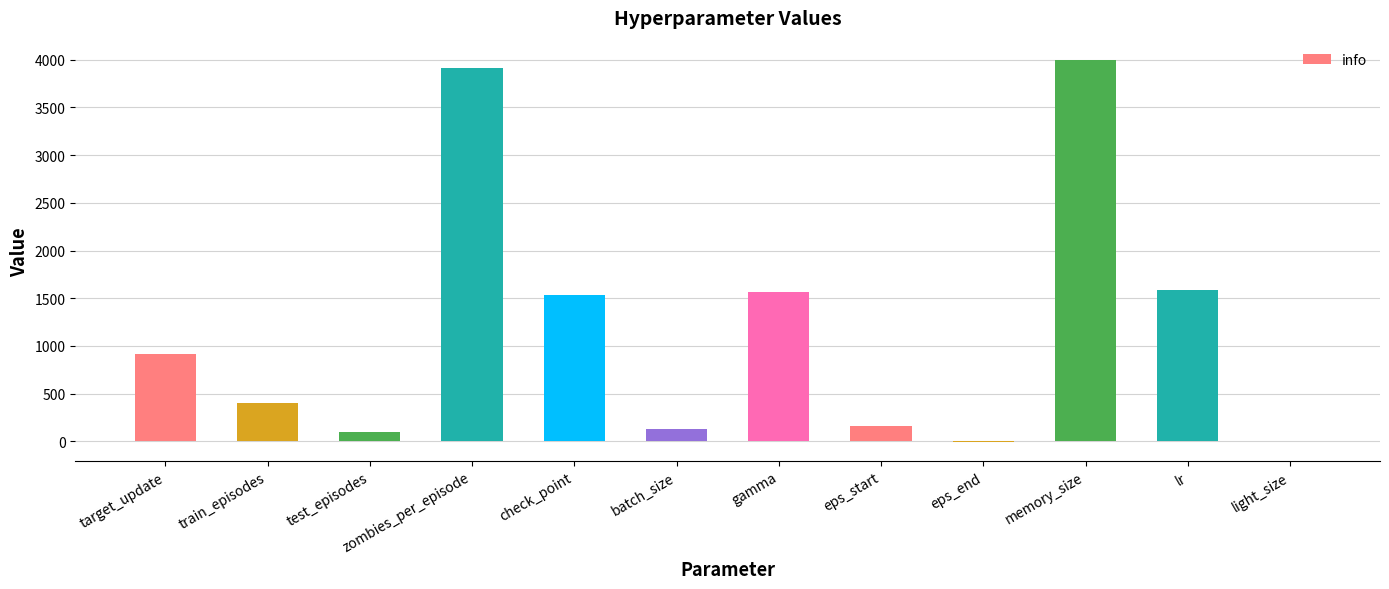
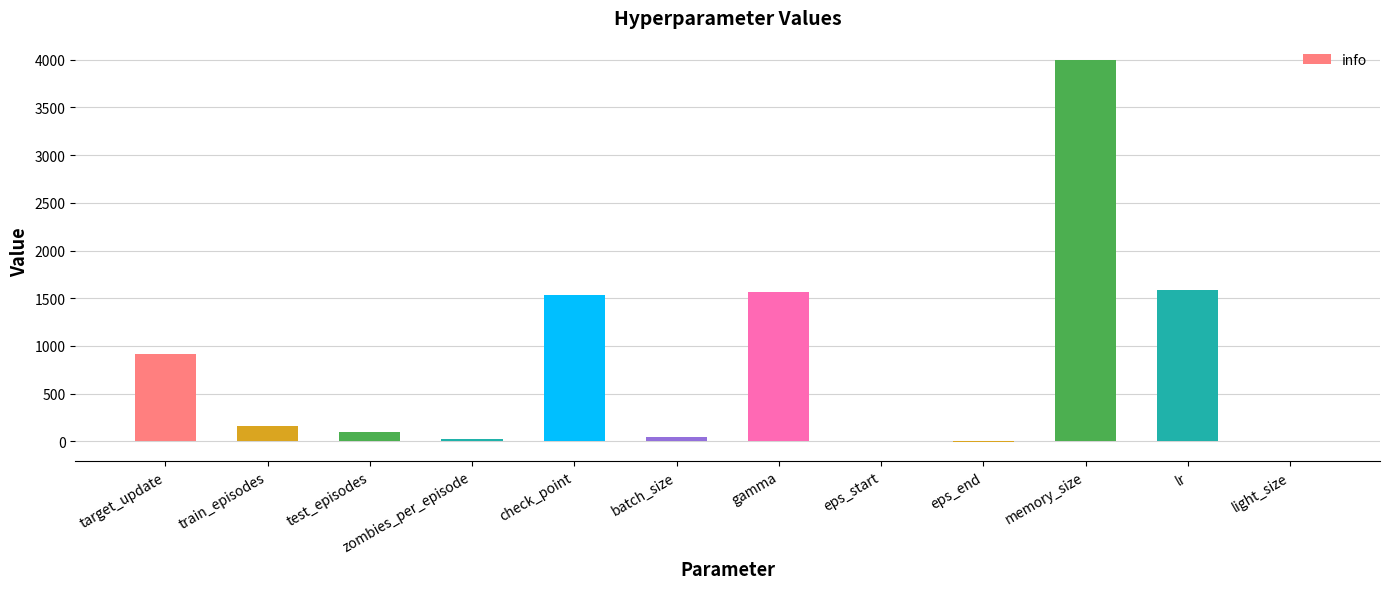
train_episodes: 400 -> 200
zombies_per_episode: 3900 -> 0
batch_size: 100 -> 0
eps_start: 200 -> 0
